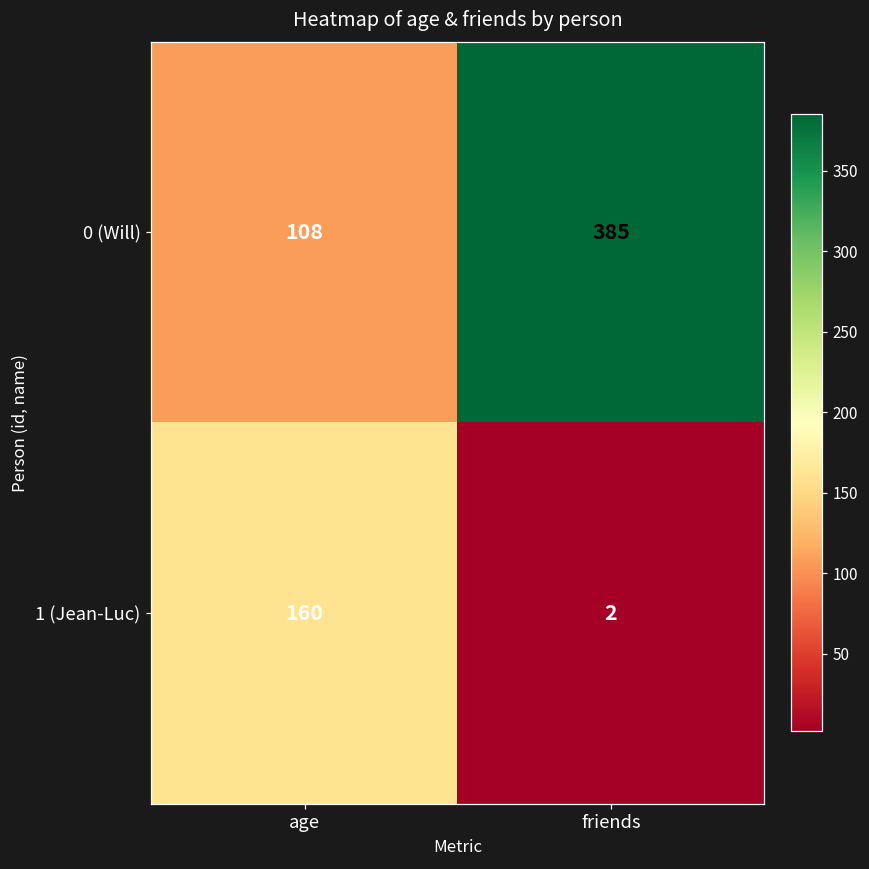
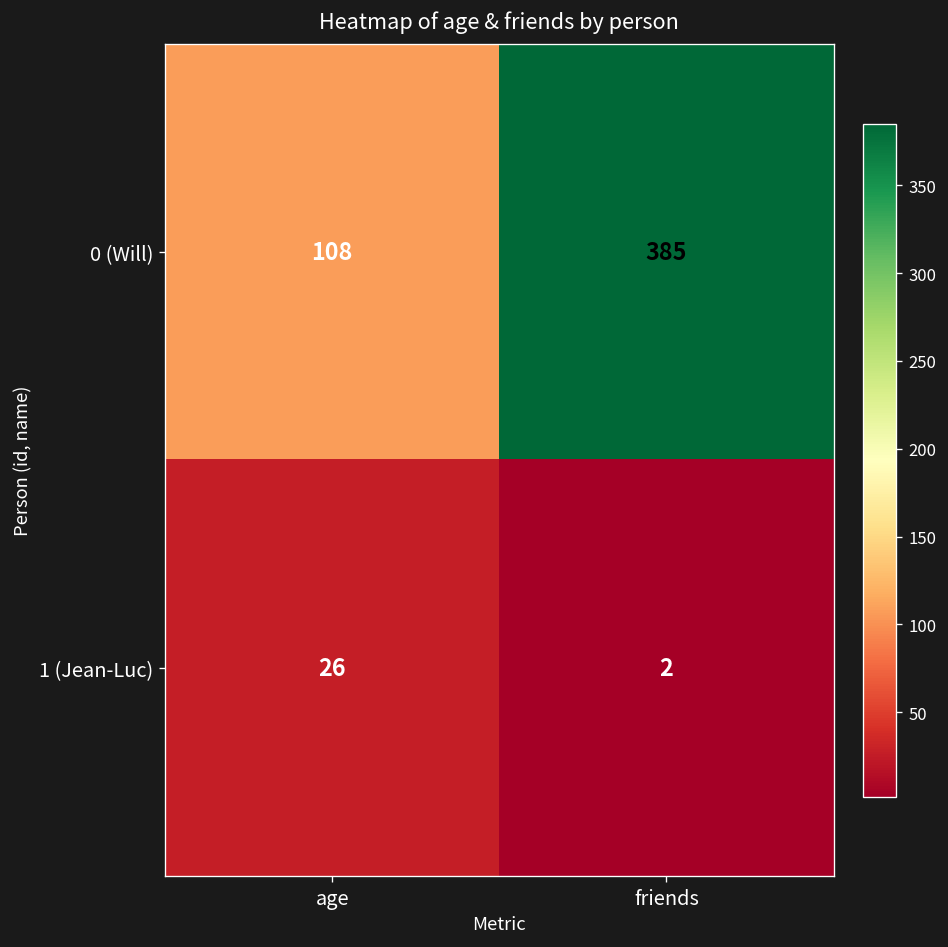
1 (Jean-Luc), age: 160 -> 26
